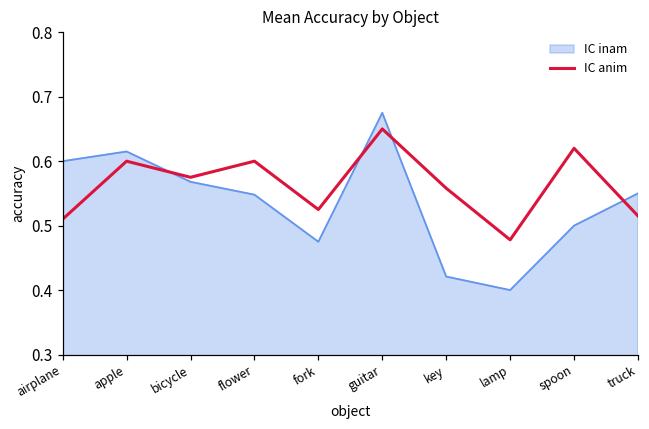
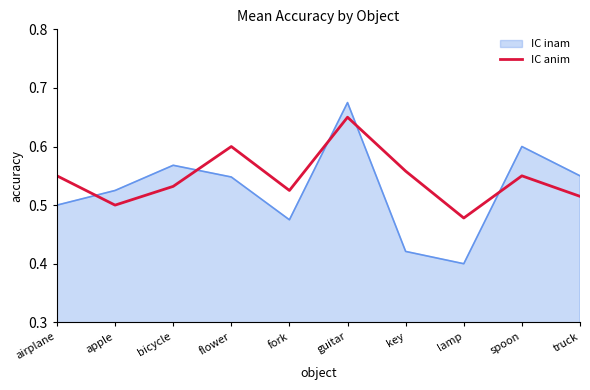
IC inam, airplane: 0.6 -> 0.5
IC anim, airplane: 0.51 -> 0.55
IC inam, apple: 0.62 -> 0.53
IC anim, apple: 0.6 -> 0.5
IC anim, bicycle: 0.58 -> 0.53
IC inam, spoon: 0.5 -> 0.6
IC anim, spoon: 0.62 -> 0.55
